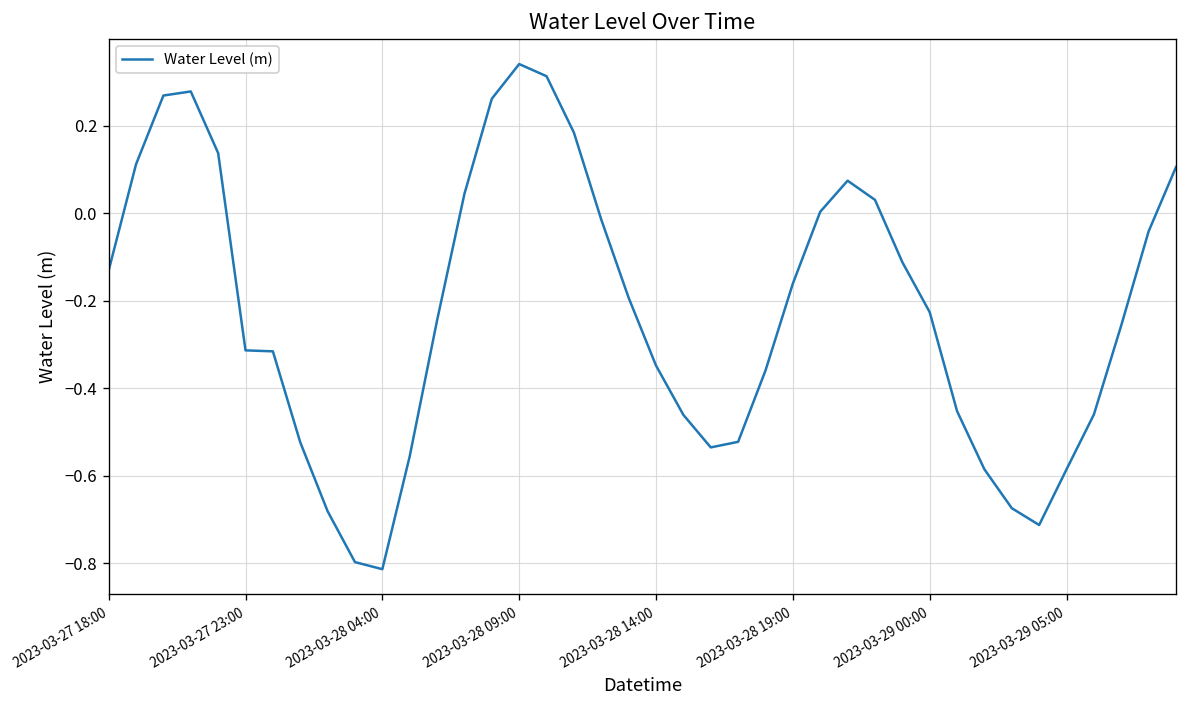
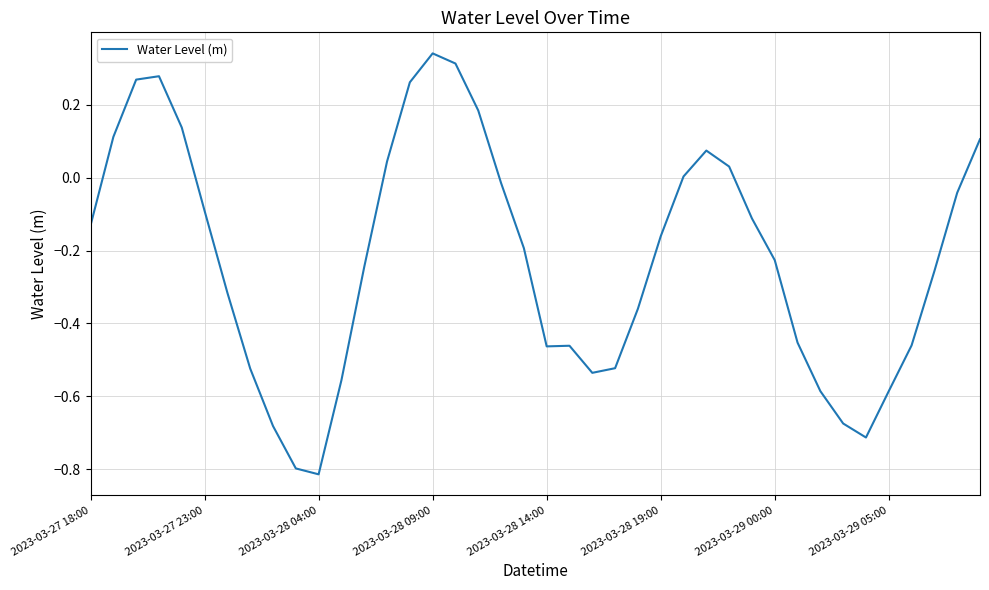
2023-03-27 23:00: -0.31 -> -0.09
2023-03-28 14:00: -0.35 -> -0.46
